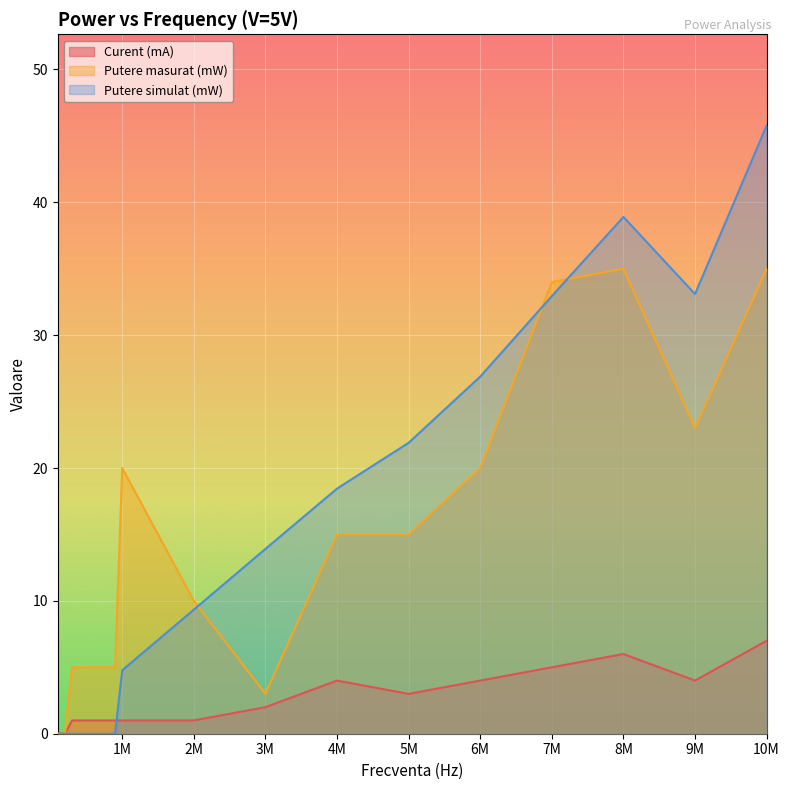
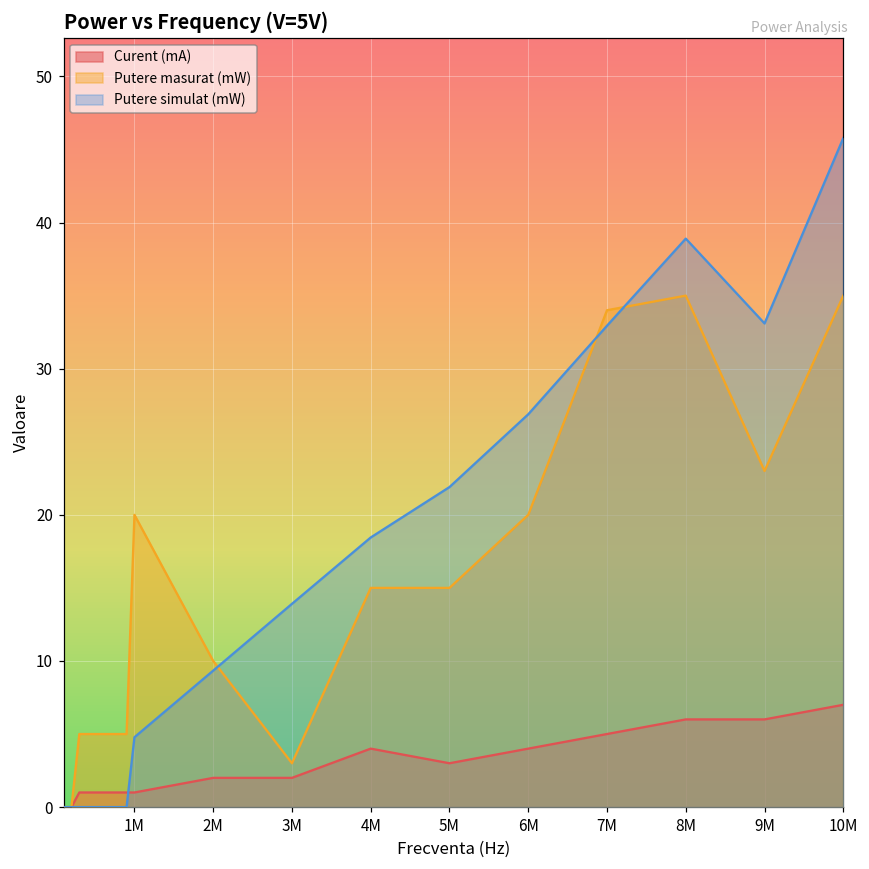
Curent (mA), 2M: 1 -> 2
Curent (mA), 9M: 4 -> 6
